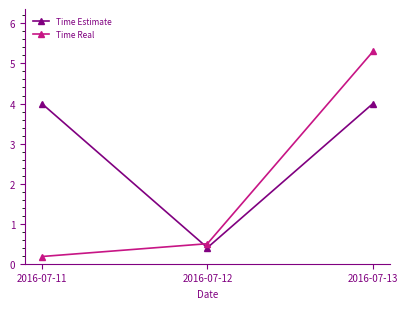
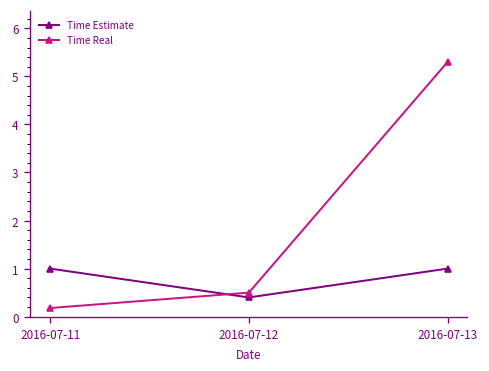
Time Estimate, 2016-07-11: 4 -> 1
Time Estimate, 2016-07-13: 4 -> 1
